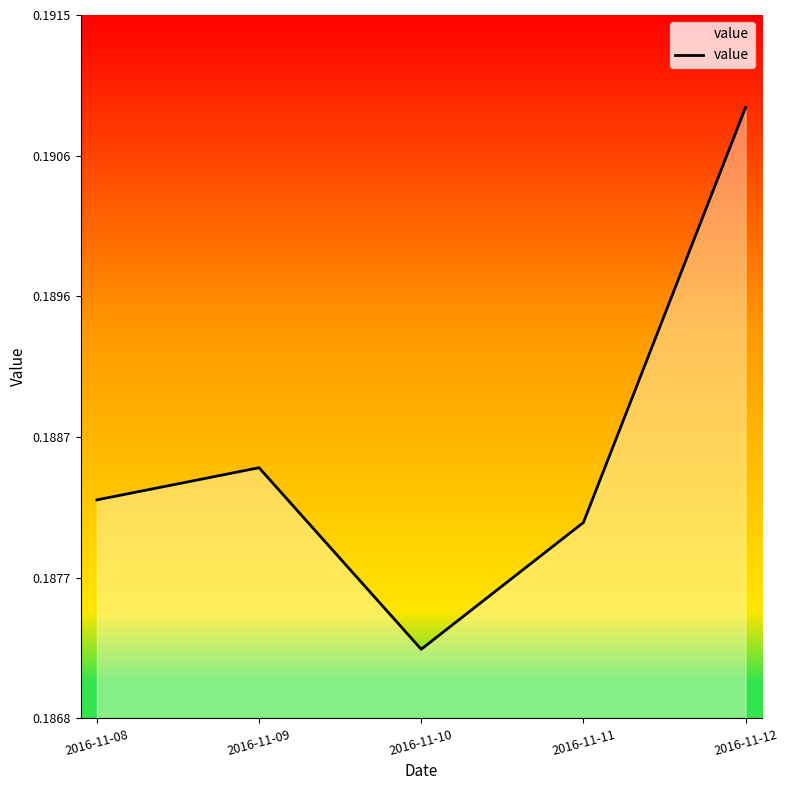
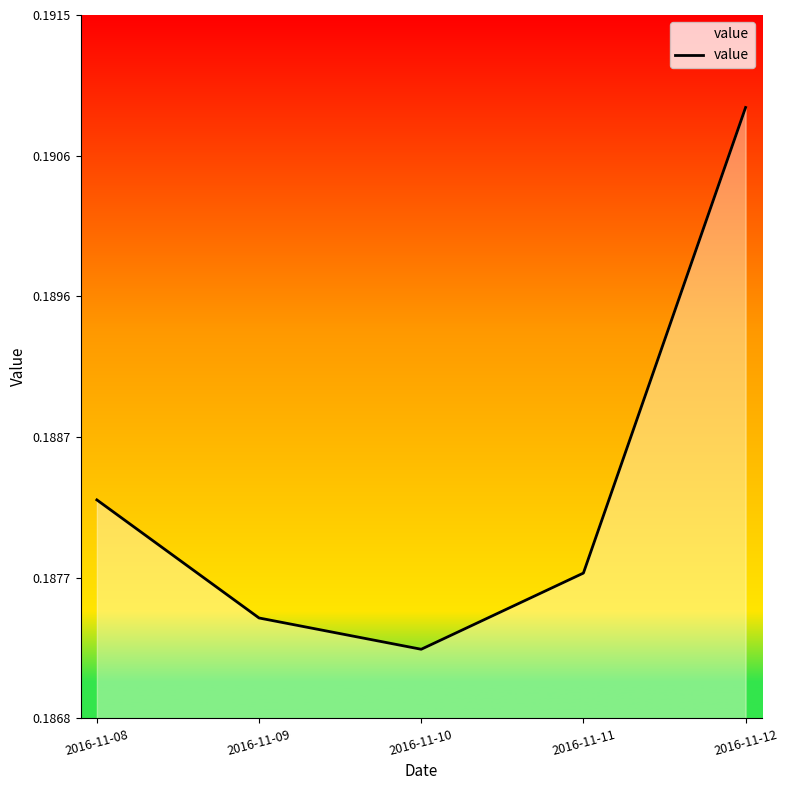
2016-11-09: 0.18848 -> 0.18747
2016-11-11: 0.18811 -> 0.18777
